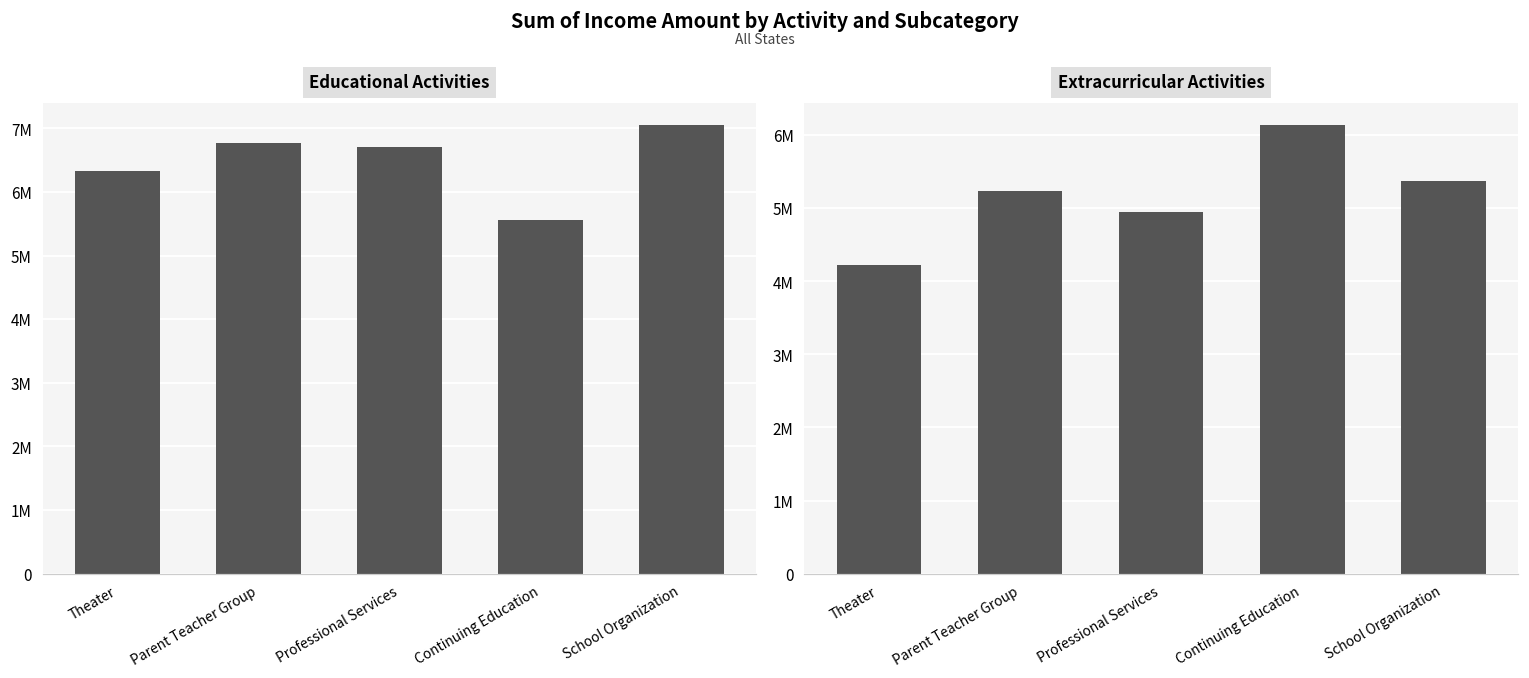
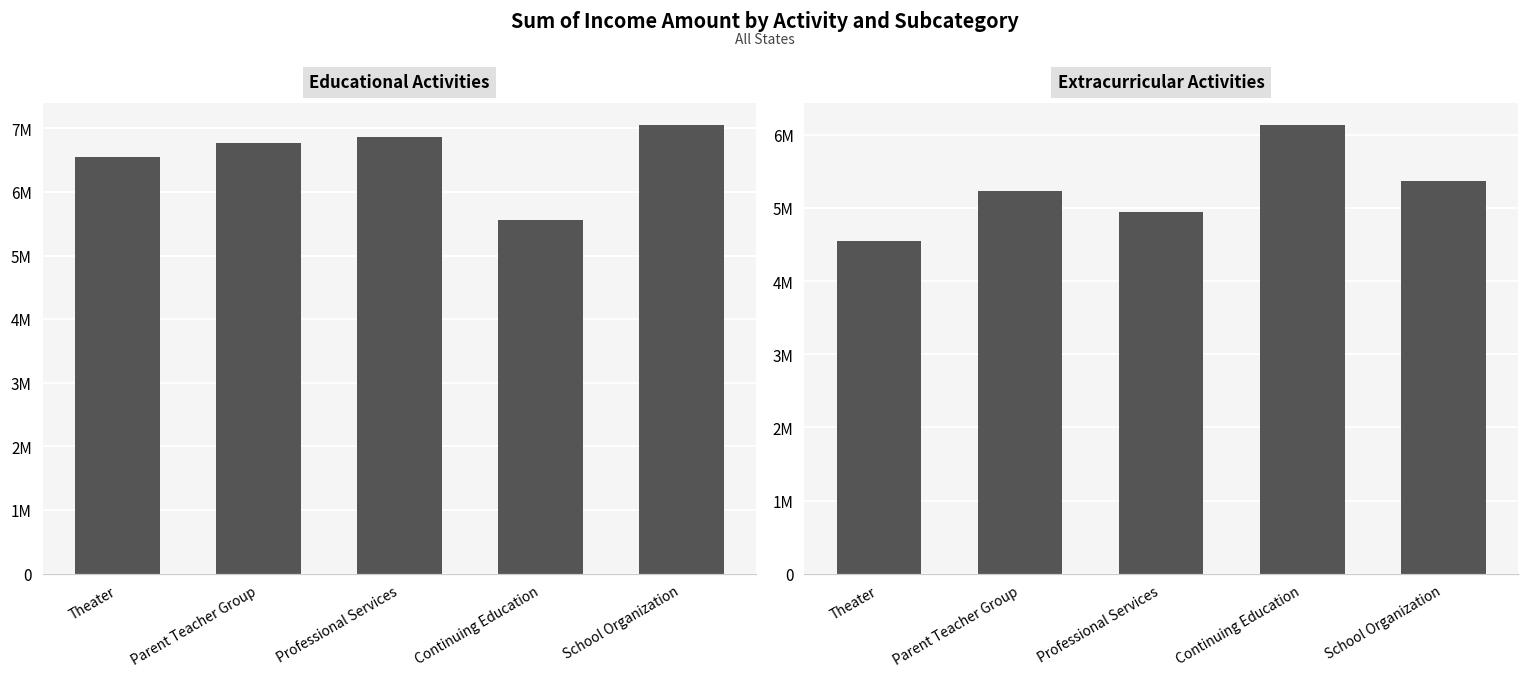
Educational Activities, Theater: 6300000 -> 6600000
Educational Activities, Professional Services: 6700000 -> 6900000
Extracurricular Activities, Theater: 4200000 -> 4500000
